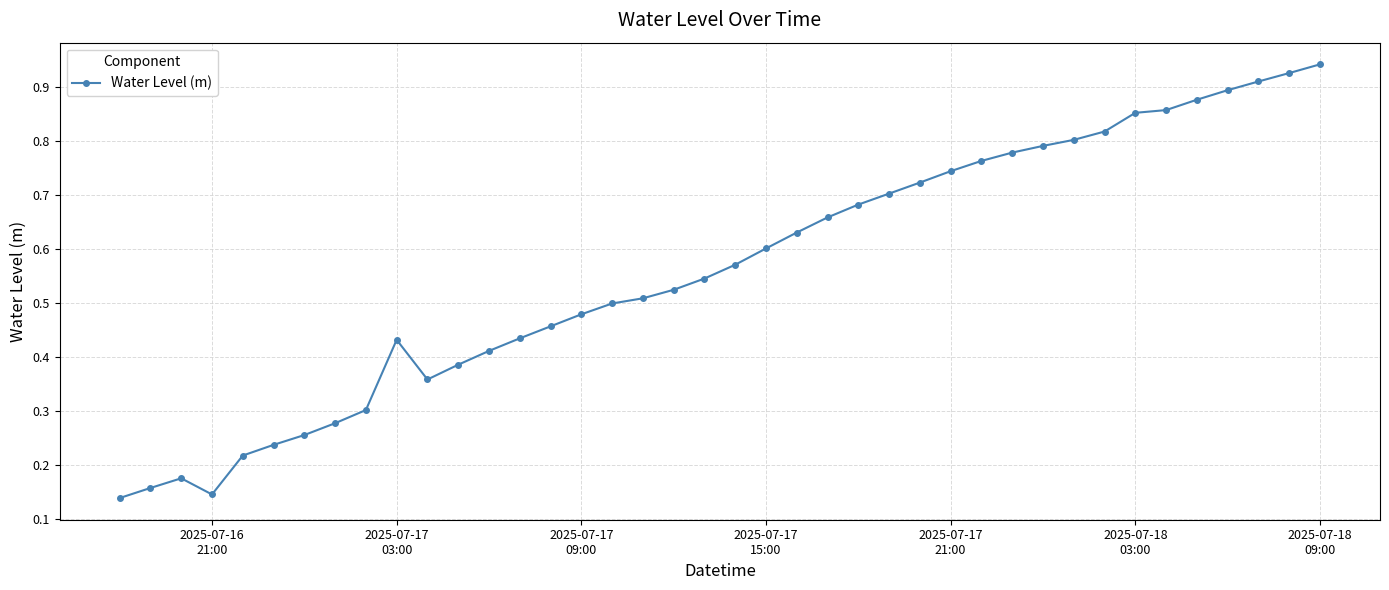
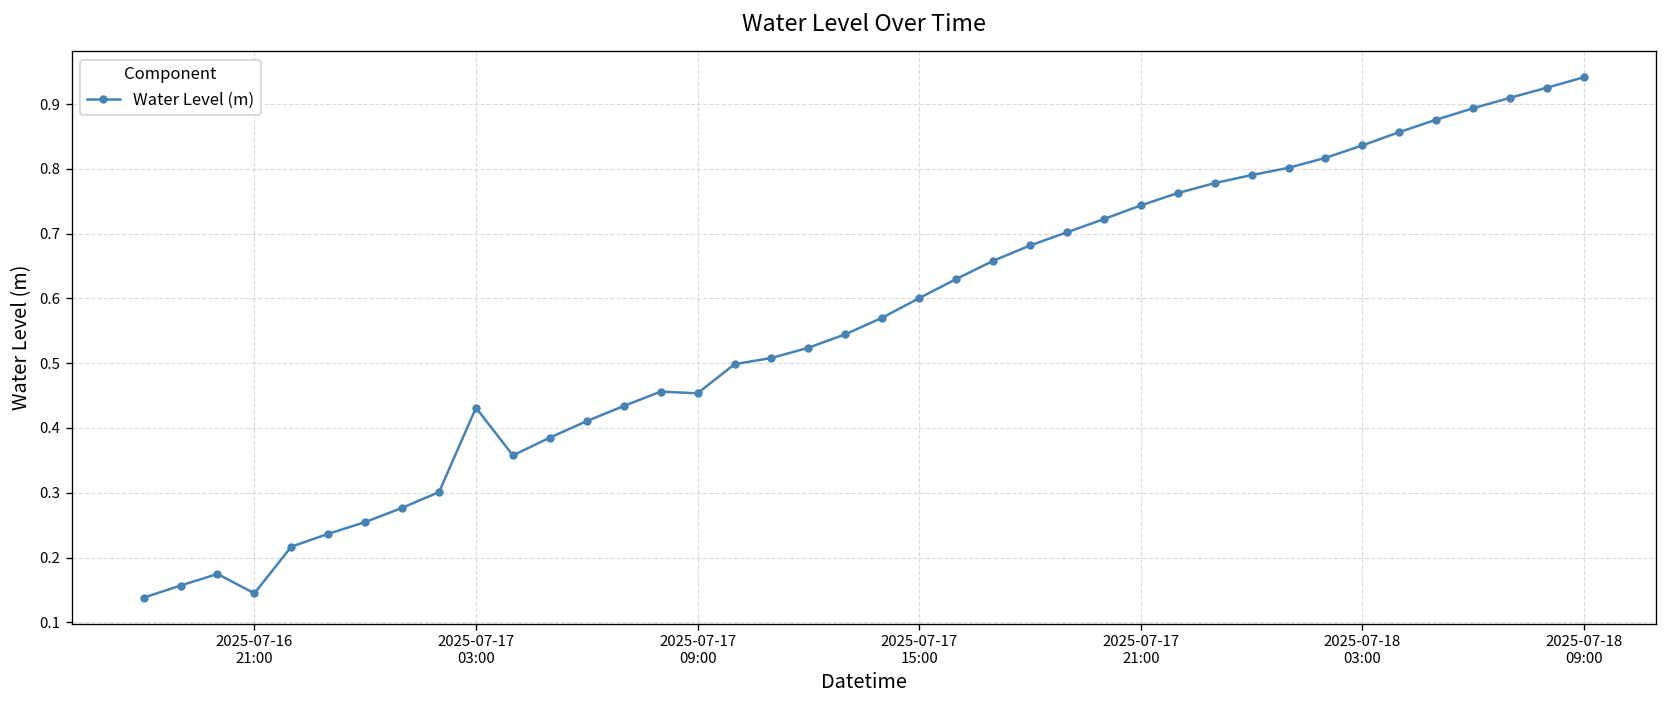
2025-07-17 09:00: 0.48 -> 0.45
2025-07-18 03:00: 0.85 -> 0.84
